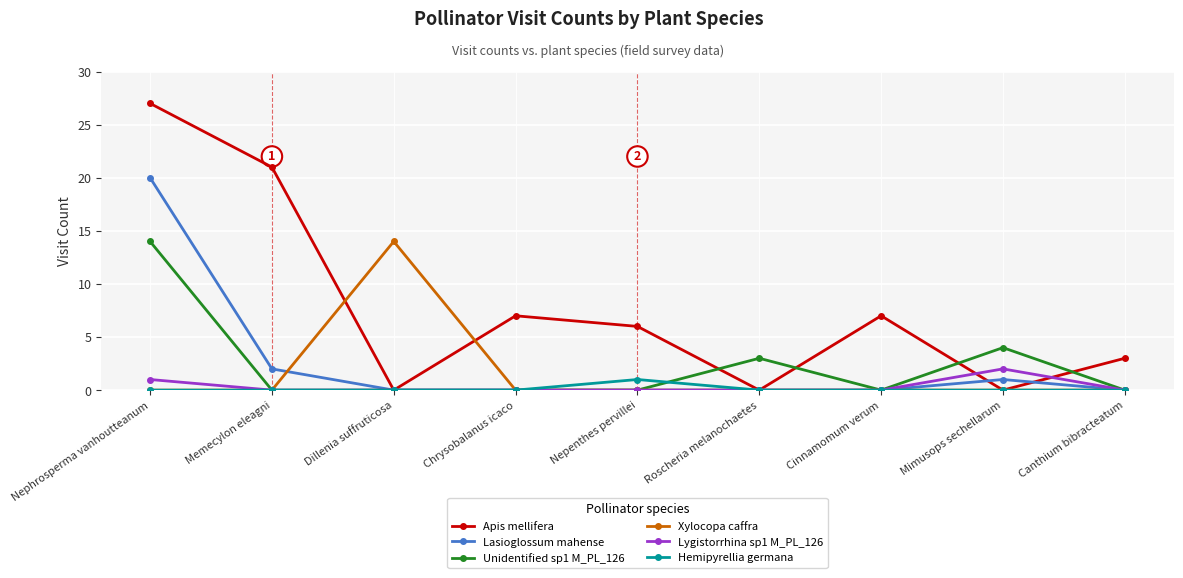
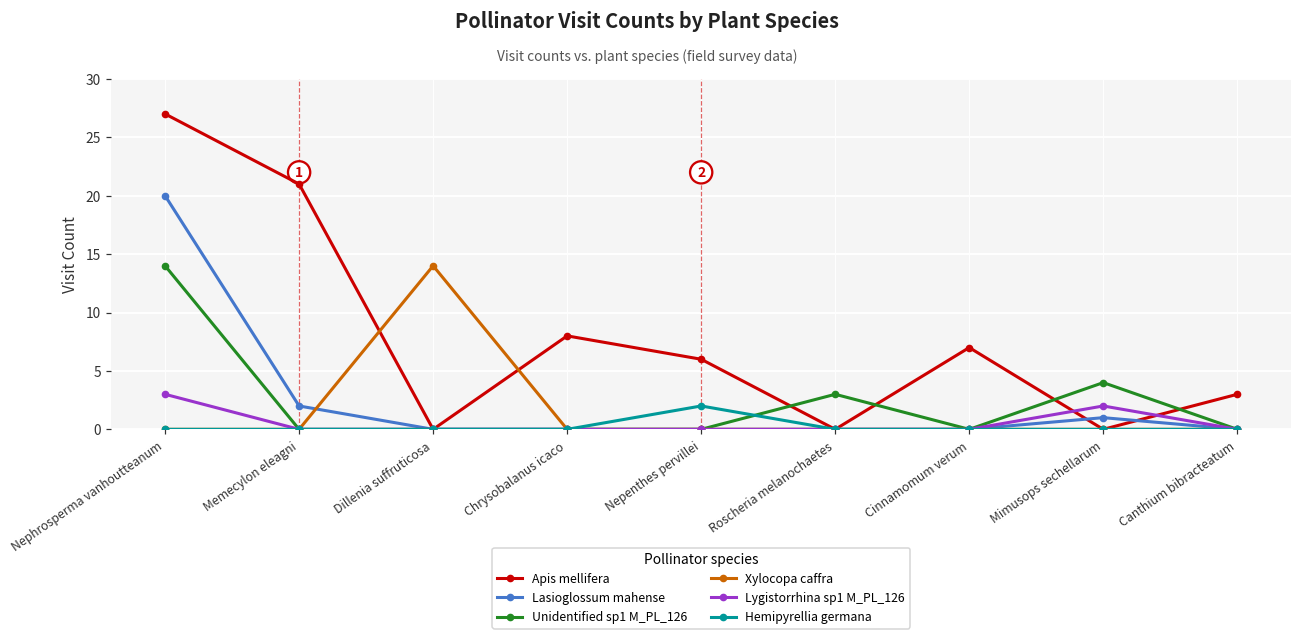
Lygistorrhina sp1 M_PL_126, Nephrosperma vanhoutteanum: 1 -> 3
Apis mellifera, Chrysobalanus icaco: 7 -> 8
Hemipyrellia germana, Nepenthes pervillei: 1 -> 2
